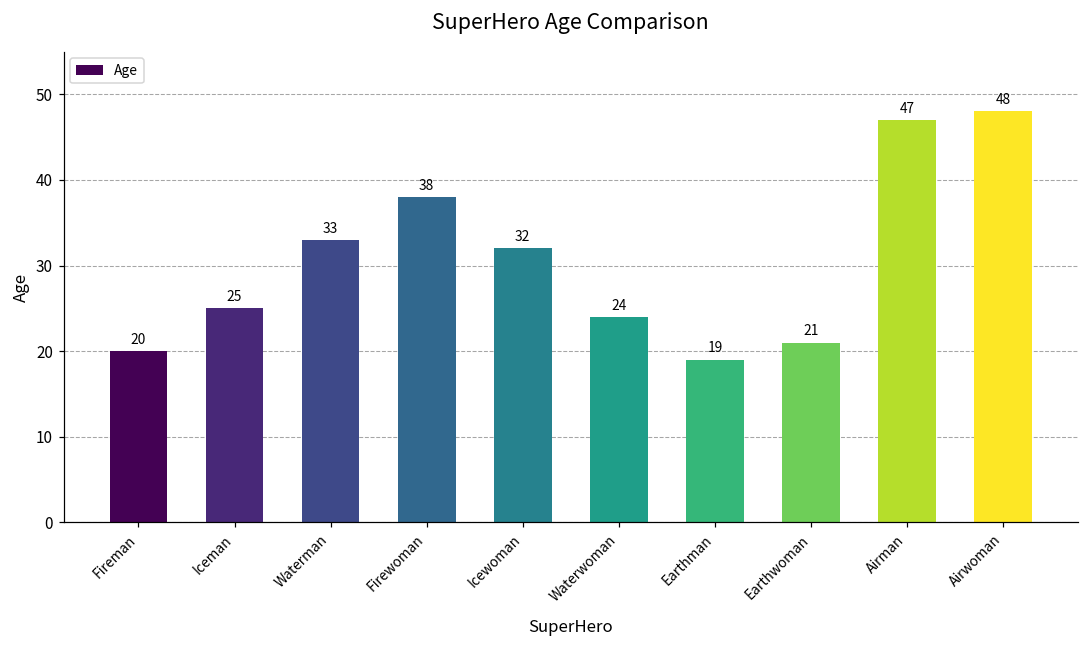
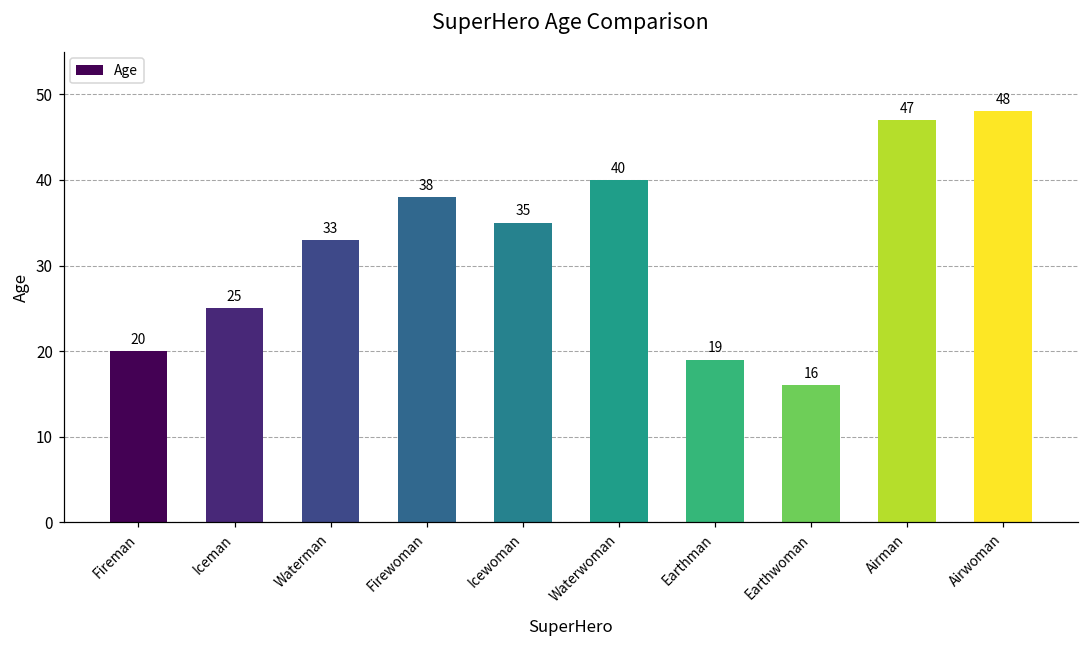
Icewoman: 32 -> 35
Waterwoman: 24 -> 40
Earthwoman: 21 -> 16
